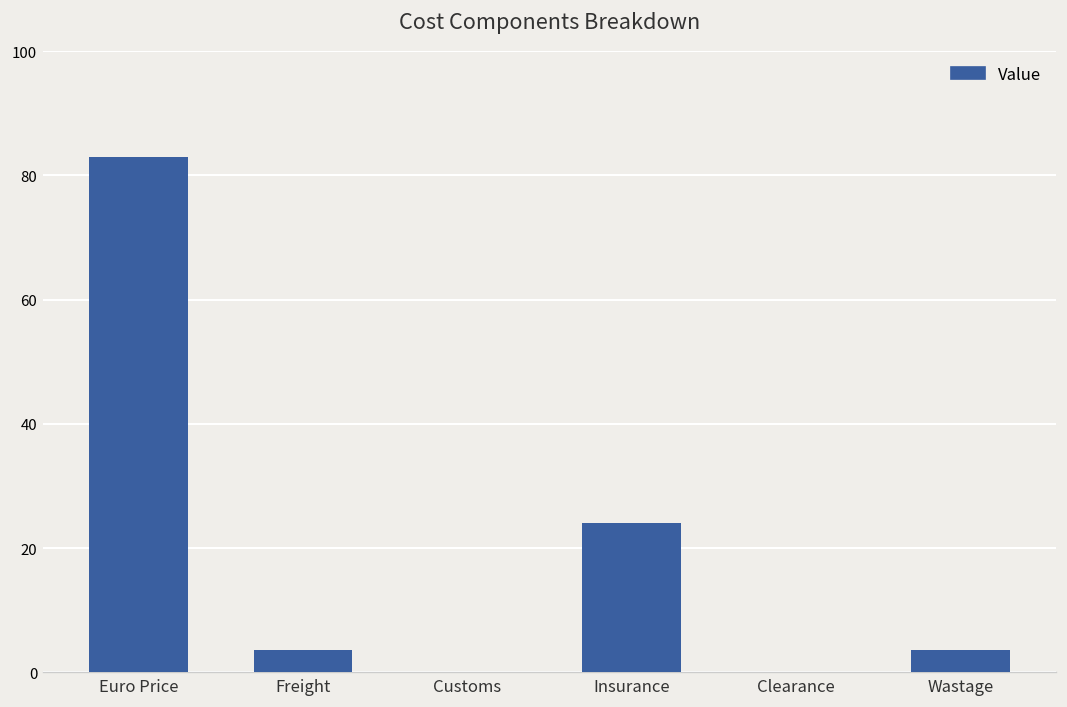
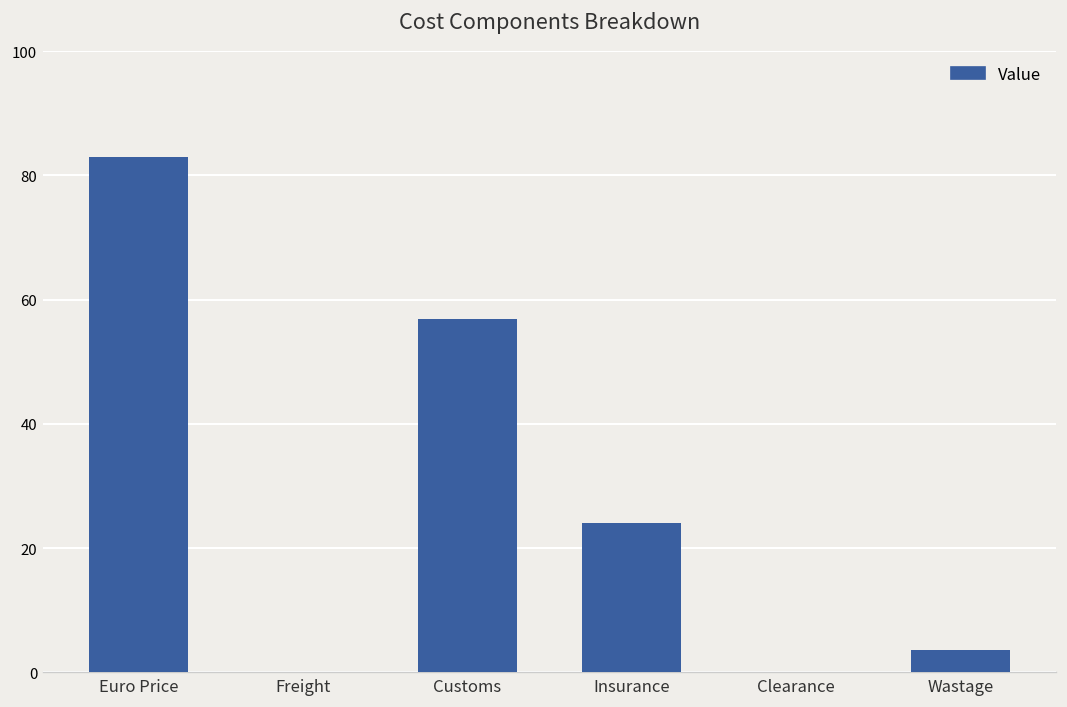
Freight: 4 -> 0
Customs: 0 -> 57
